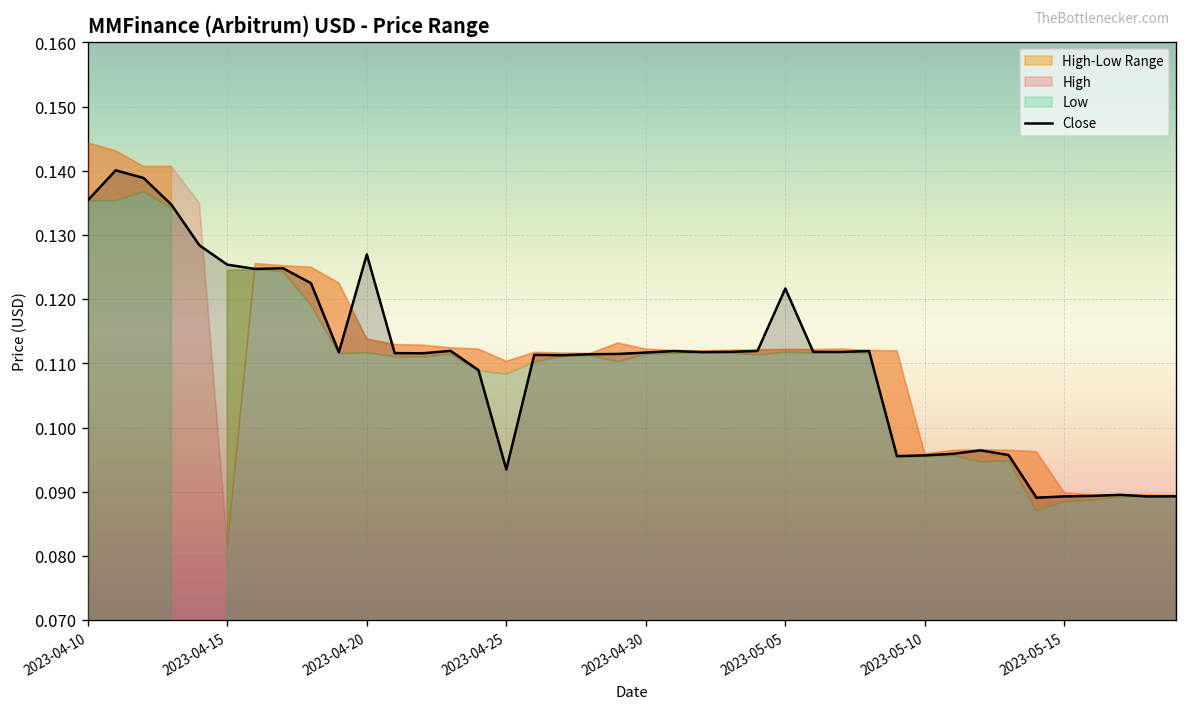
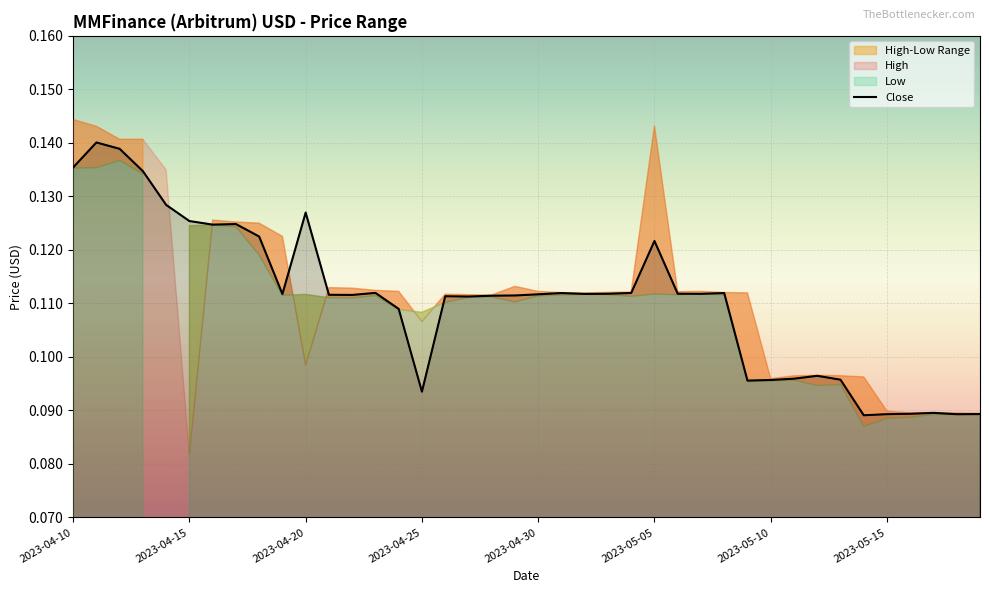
High, 2023-04-20: 0.114 -> 0.098
High, 2023-04-25: 0.110 -> 0.107
High, 2023-05-05: 0.112 -> 0.143
